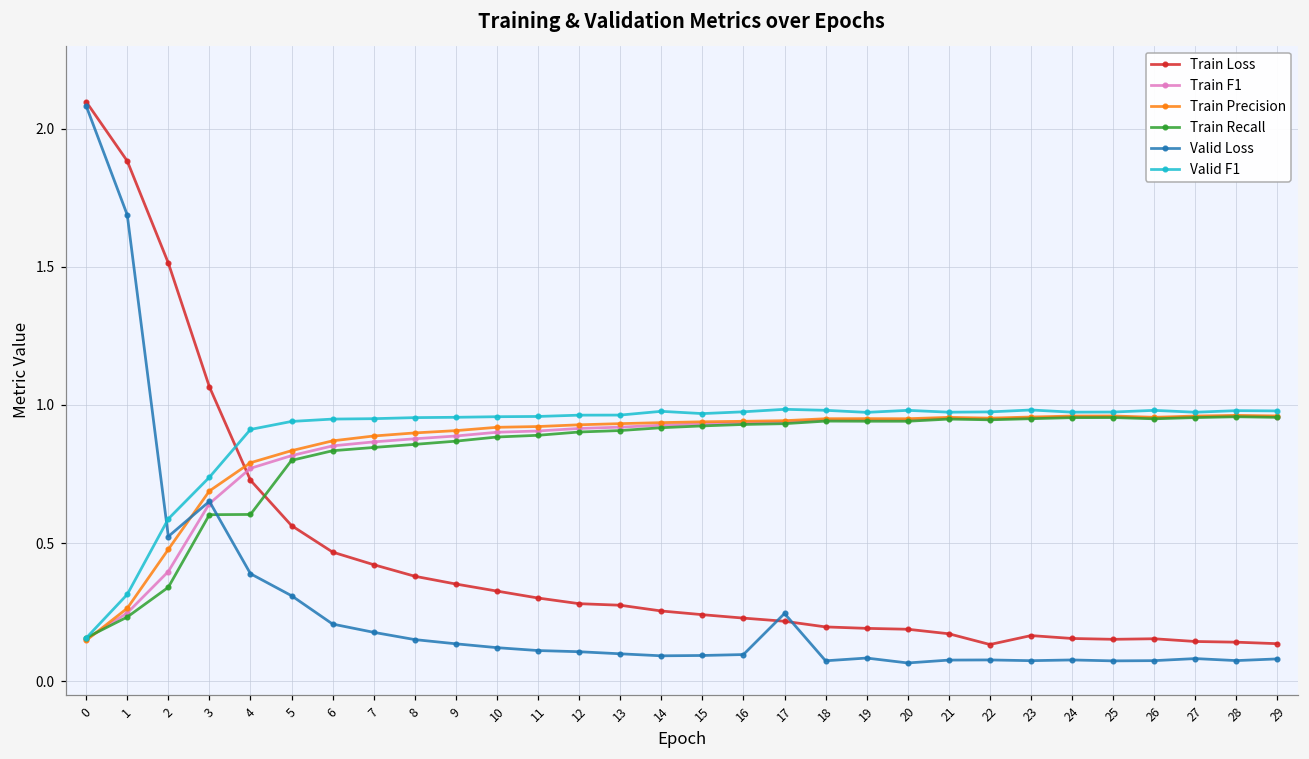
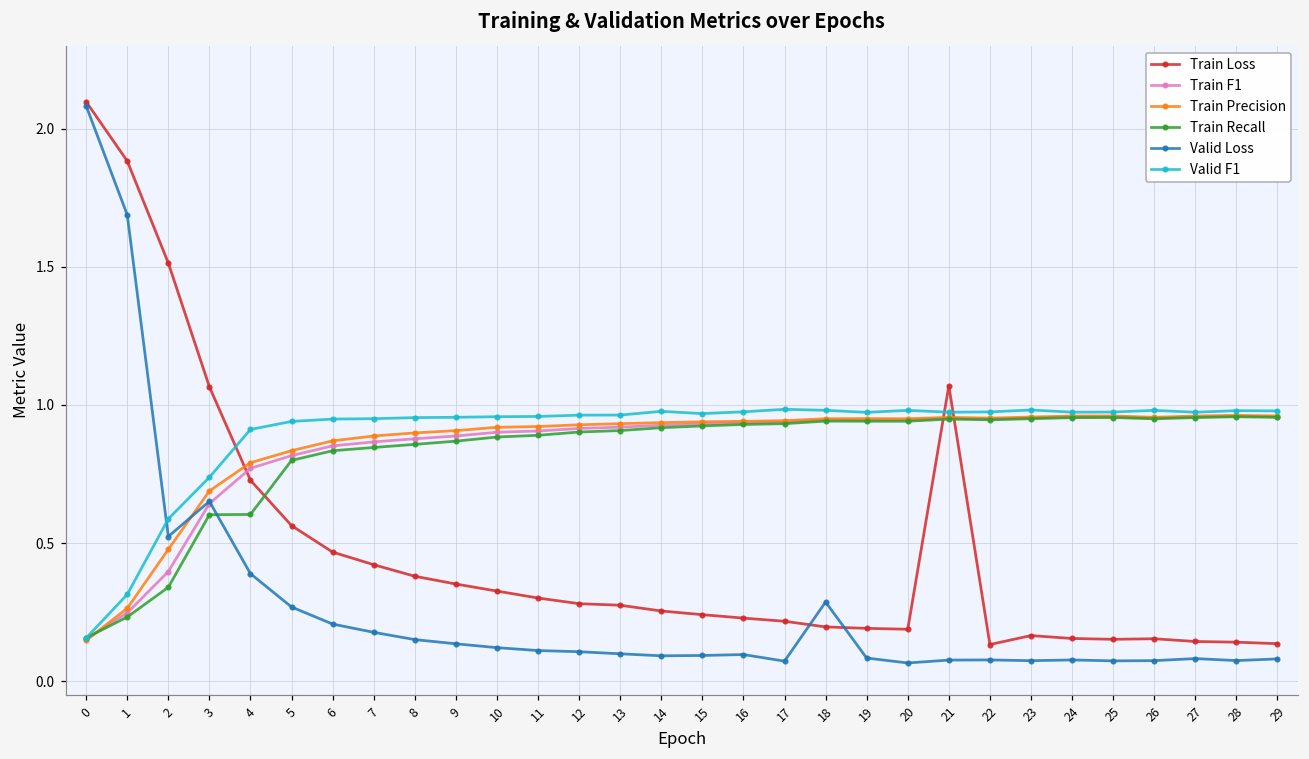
Valid Loss, 5: 0.31 -> 0.27
Valid Loss, 17: 0.25 -> 0.07
Valid Loss, 18: 0.07 -> 0.29
Train Loss, 21: 0.17 -> 1.07
